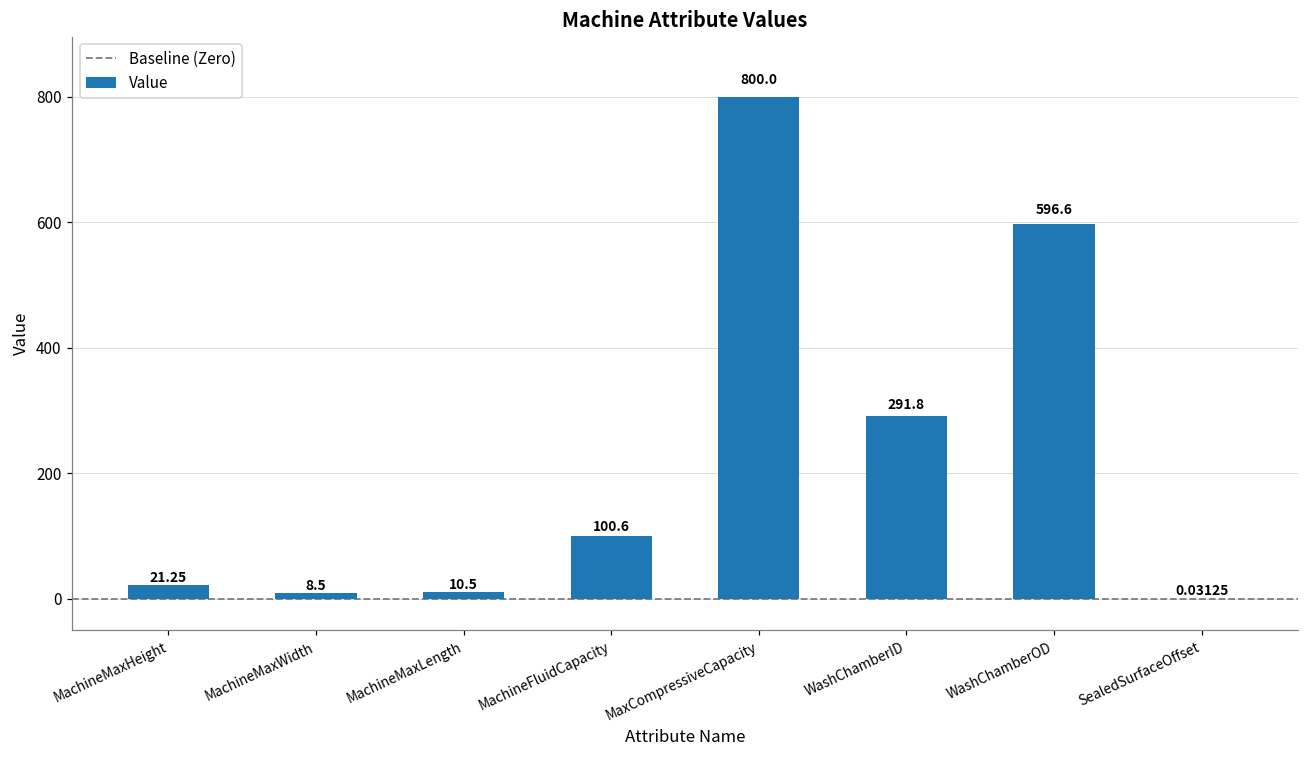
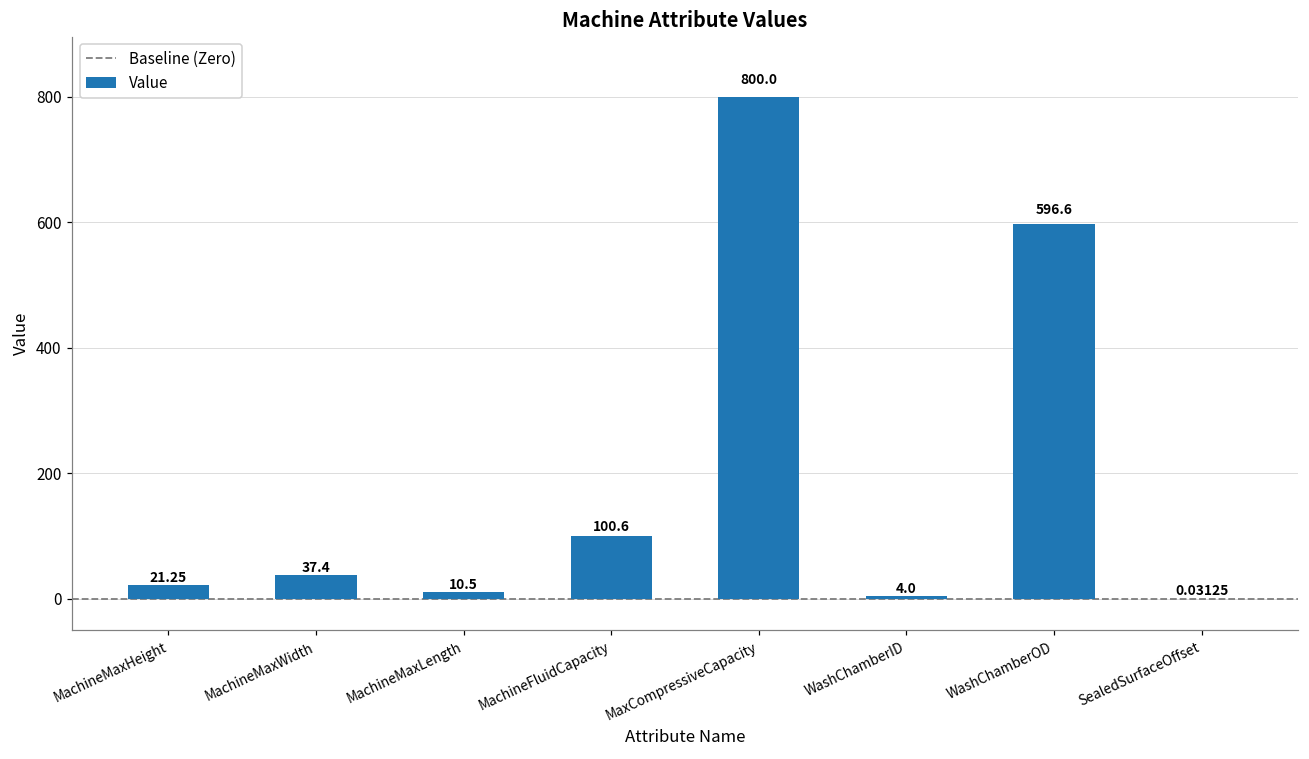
MachineMaxWidth: 8.5 -> 37.4
WashChamberID: 291.8 -> 4.0
